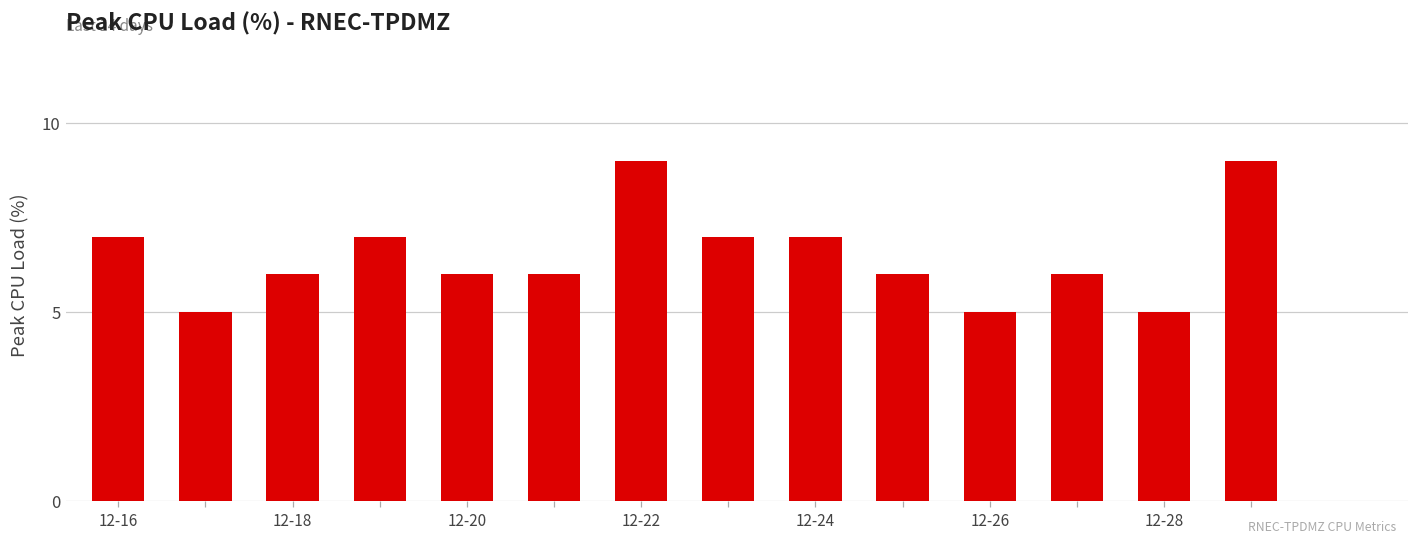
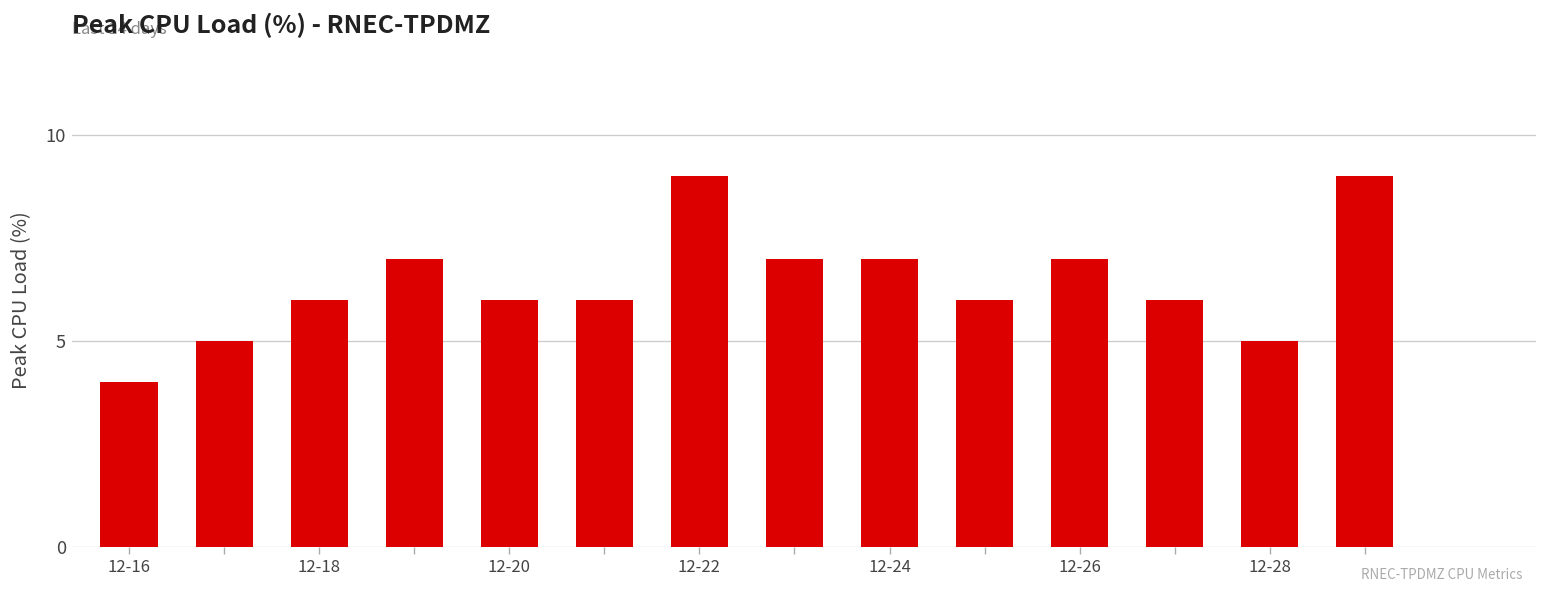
12-16: 7 -> 4
12-26: 5 -> 7
